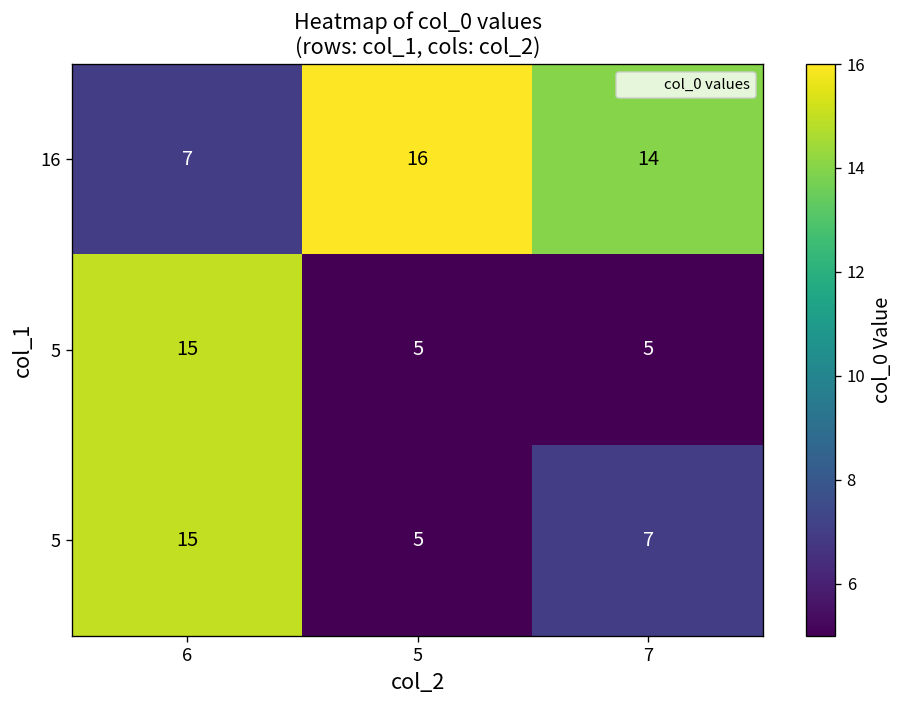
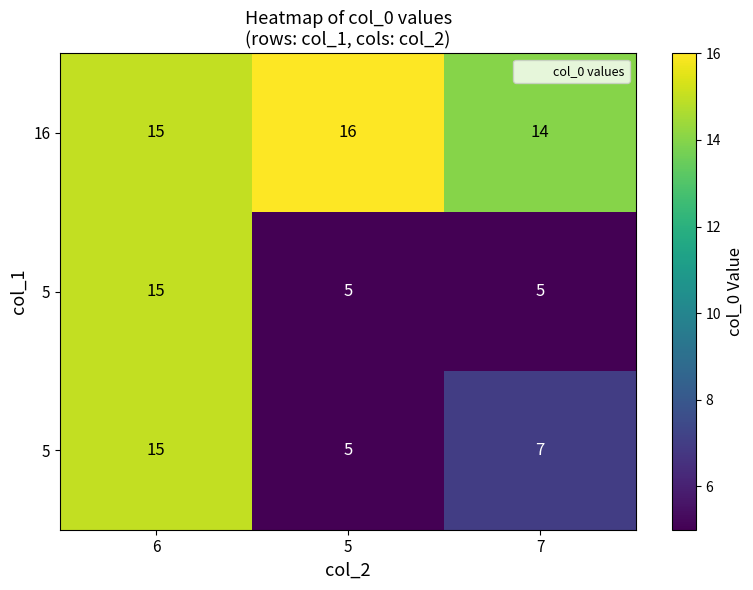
16, 6: 7 -> 15
